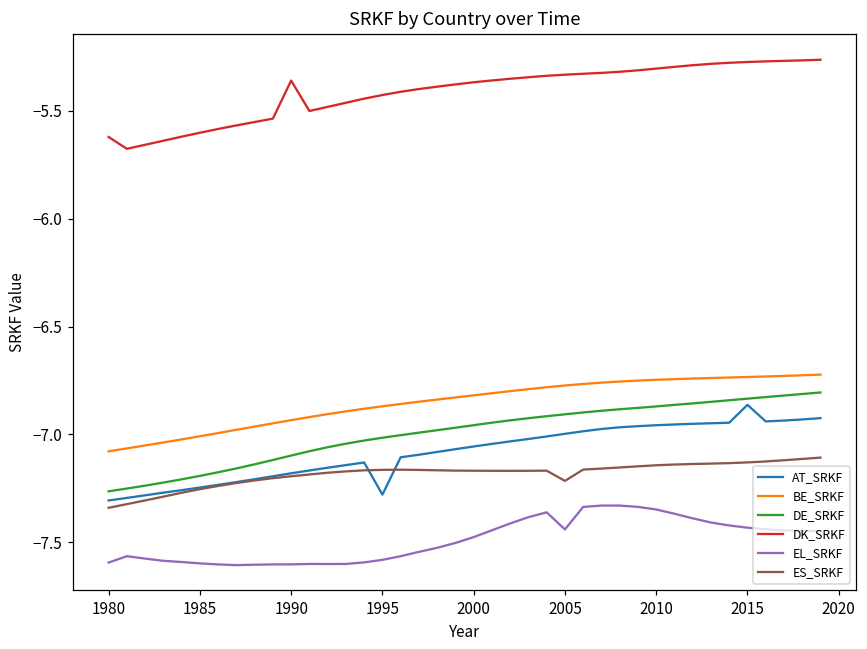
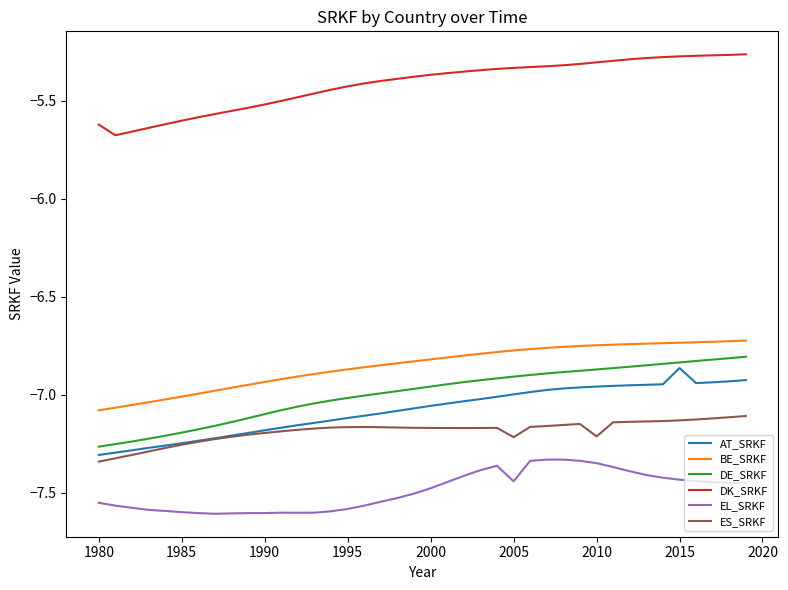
EL_SRKF, 1980: -7.59 -> -7.55
DK_SRKF, 1990: -5.36 -> -5.52
AT_SRKF, 1995: -7.28 -> -7.12
ES_SRKF, 2010: -7.14 -> -7.21
